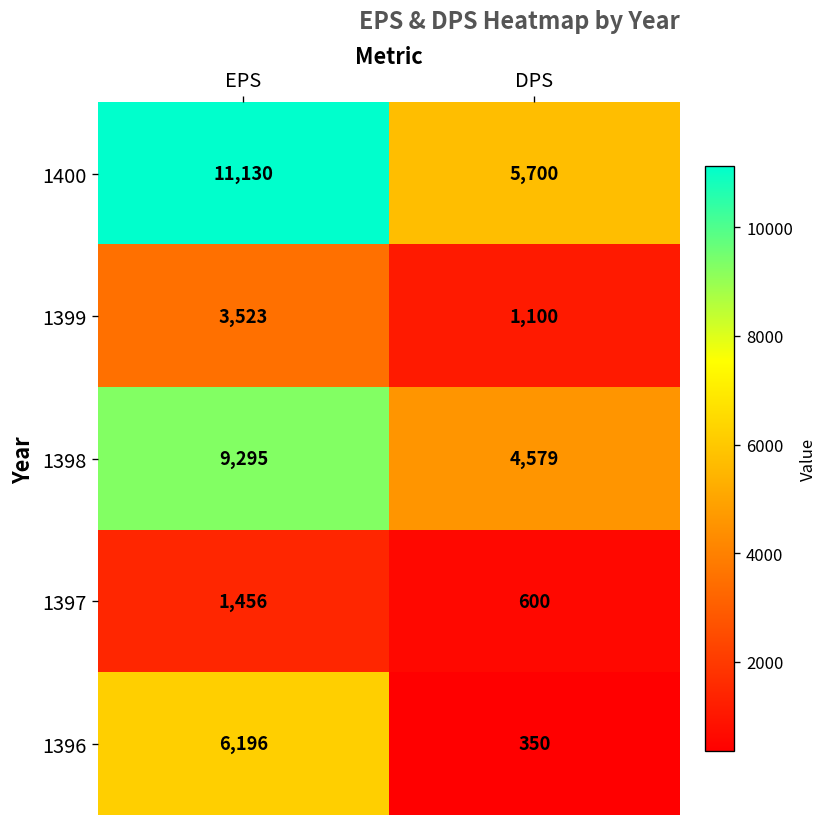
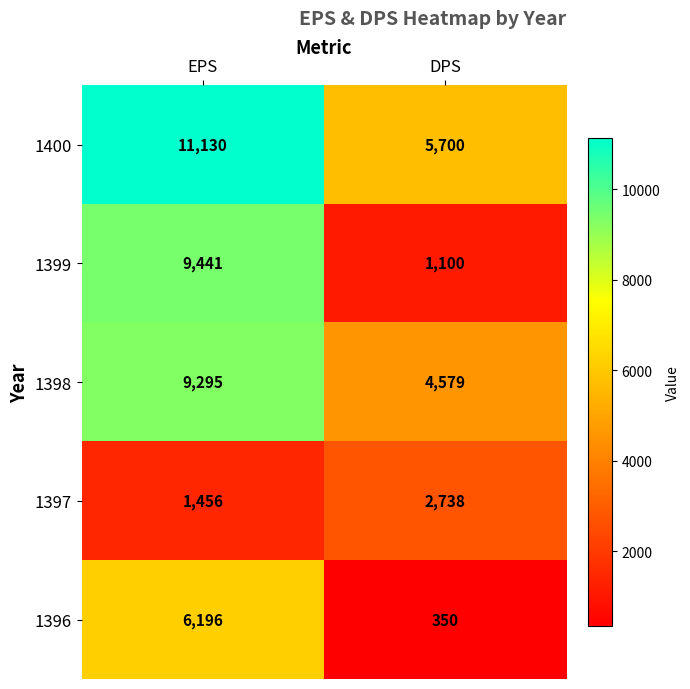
1399, EPS: 3,523 -> 9,441
1397, DPS: 600 -> 2,738
